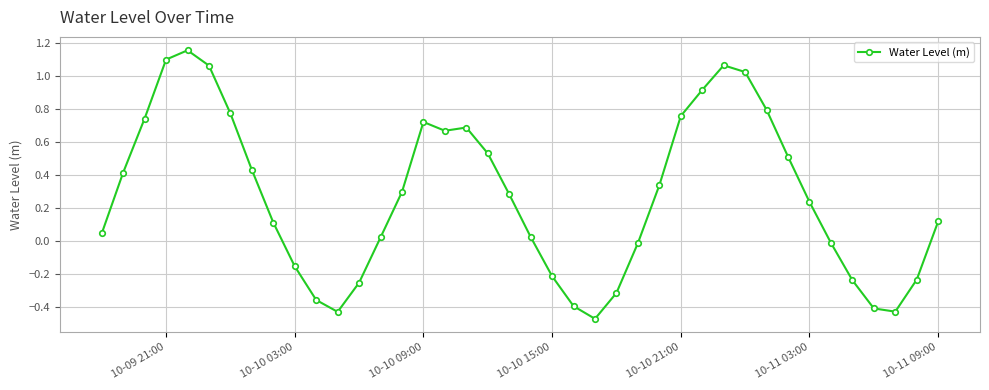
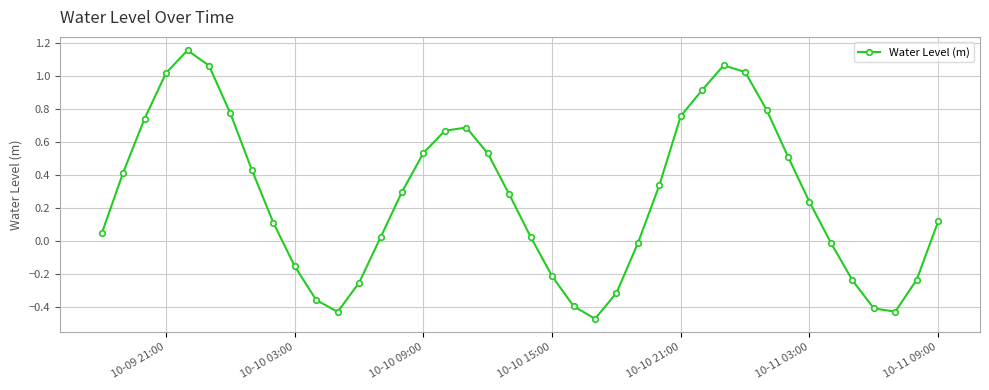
10-09 21:00: 1.10 -> 1.02
10-10 09:00: 0.72 -> 0.53
